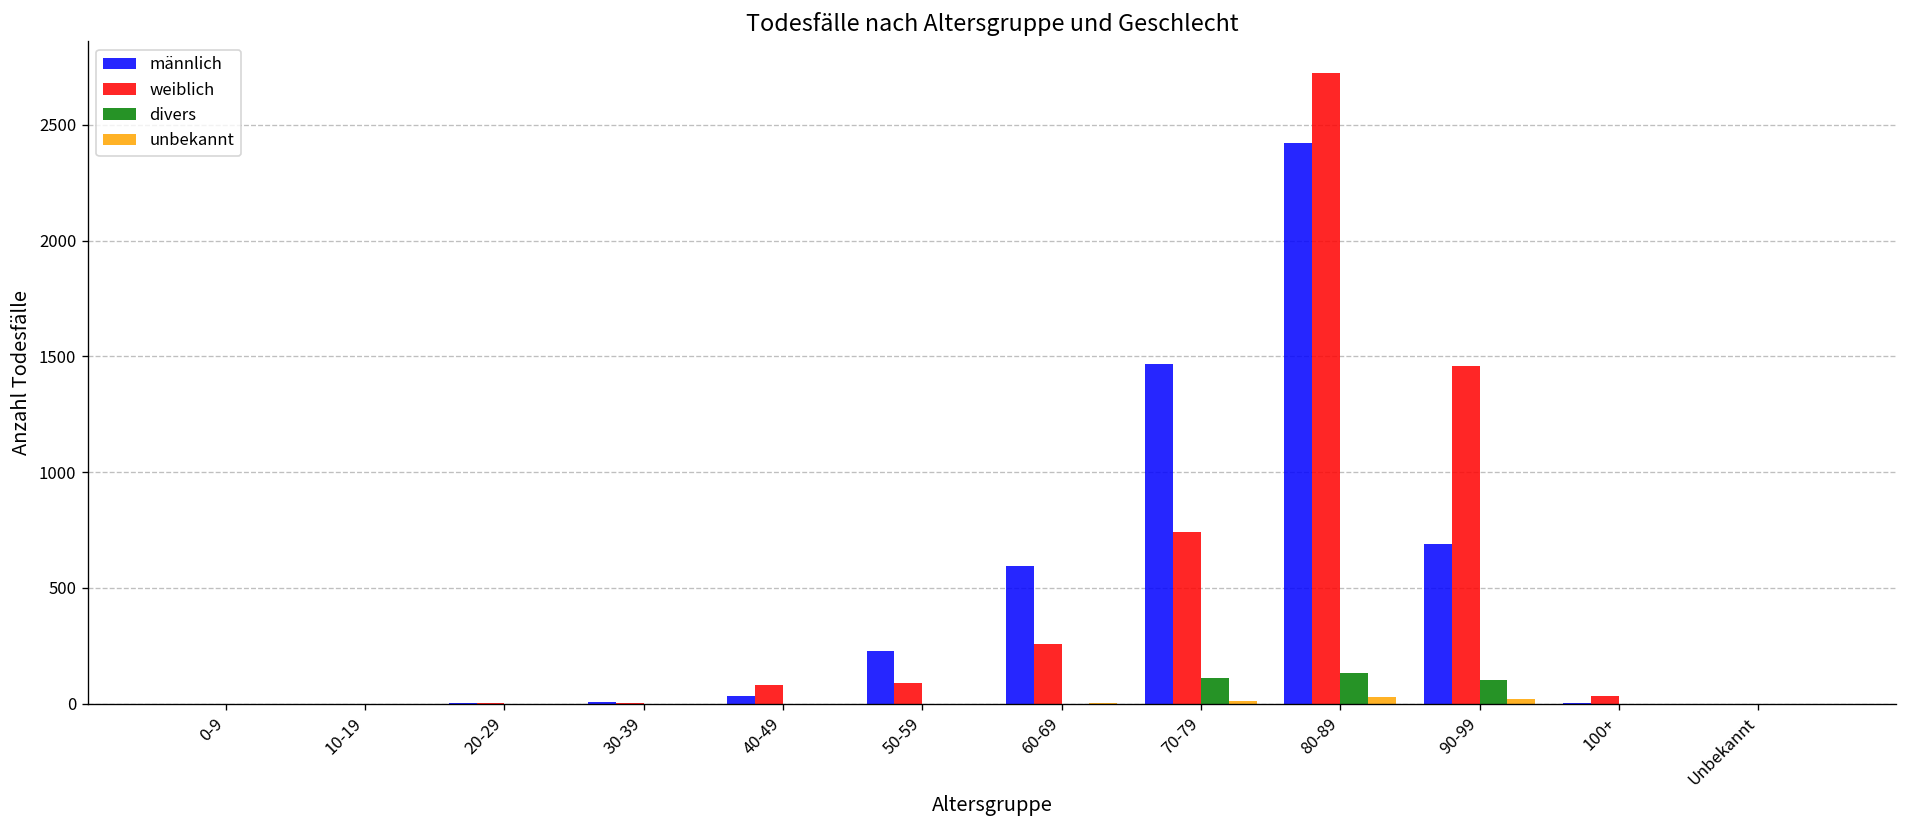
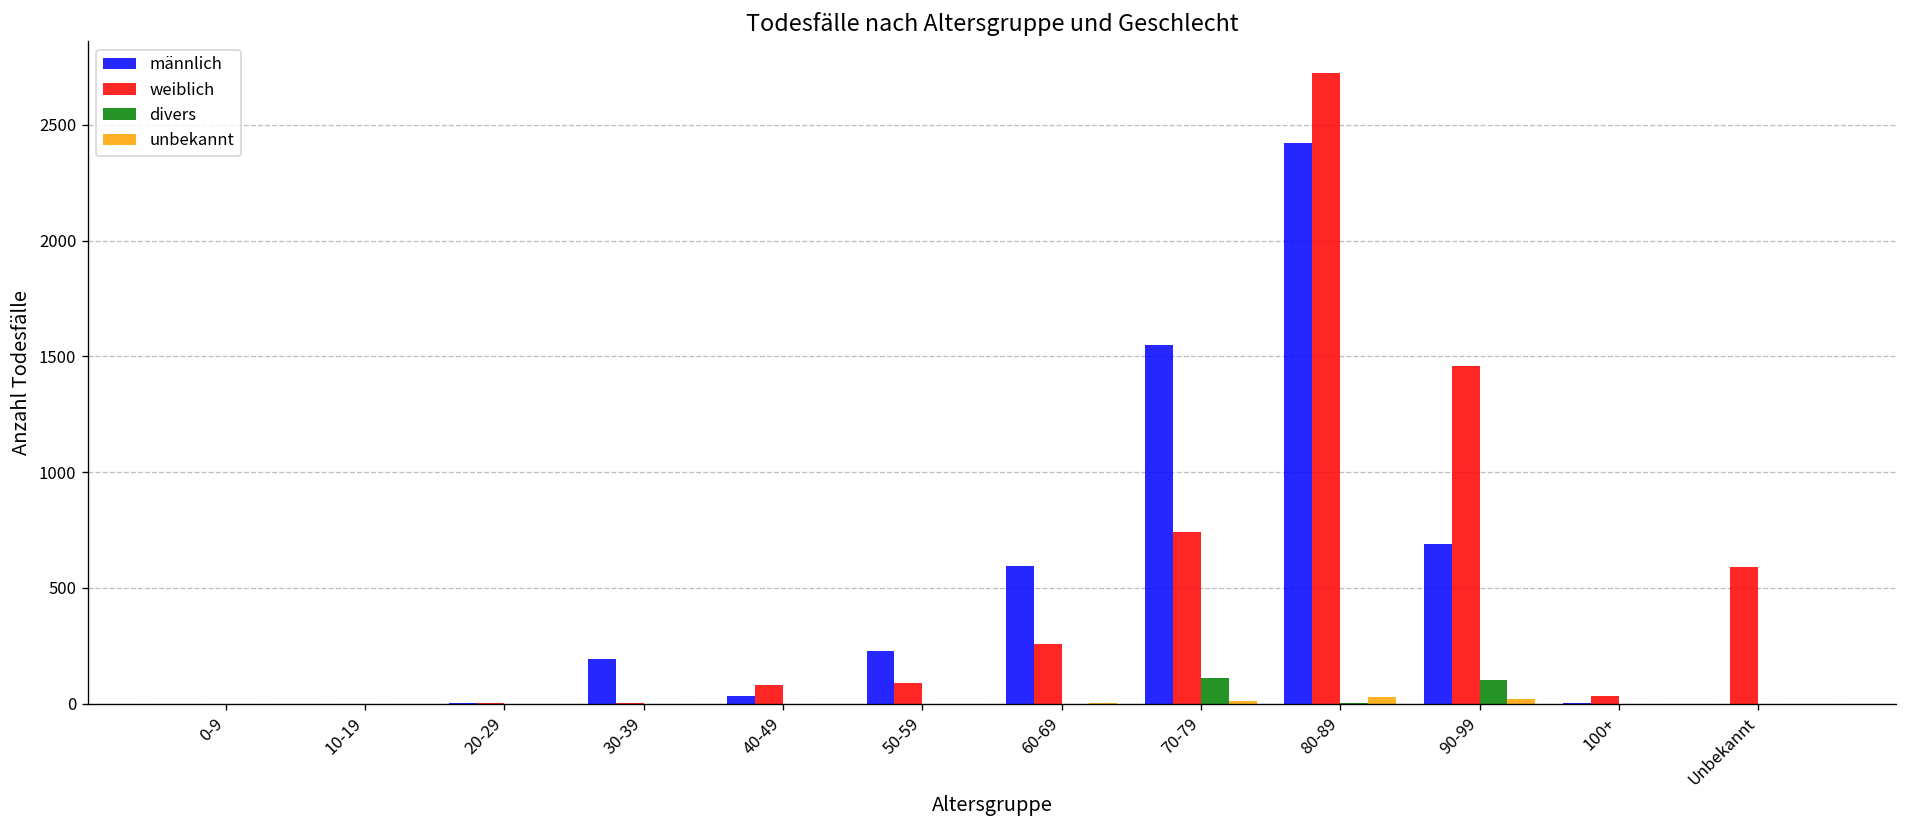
männlich, 30-39: 10 -> 190
männlich, 70-79: 1470 -> 1550
divers, 80-89: 130 -> 0
weiblich, Unbekannt: 0 -> 590
